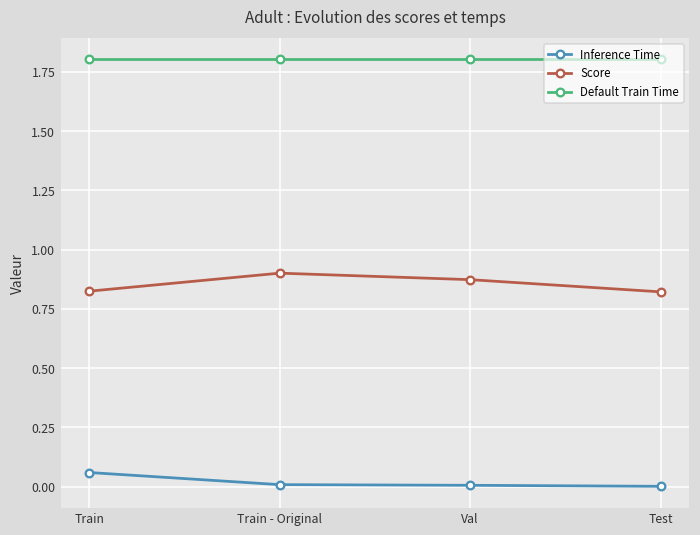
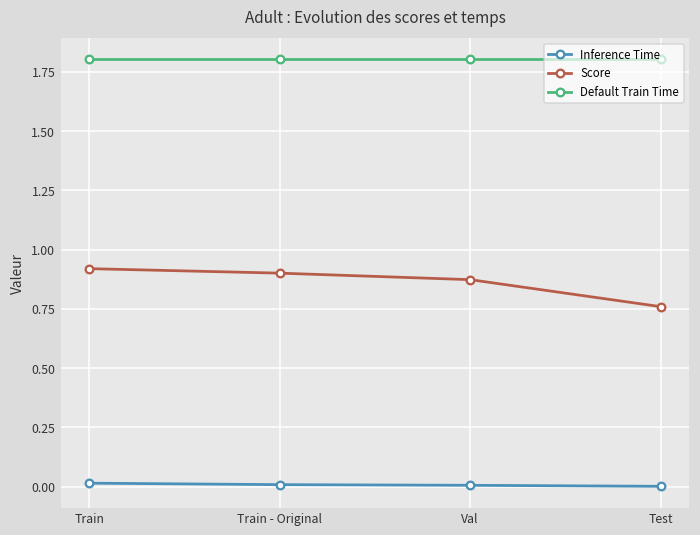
Inference Time, Train: 0.06 -> 0.01
Score, Train: 0.82 -> 0.92
Score, Test: 0.82 -> 0.76
